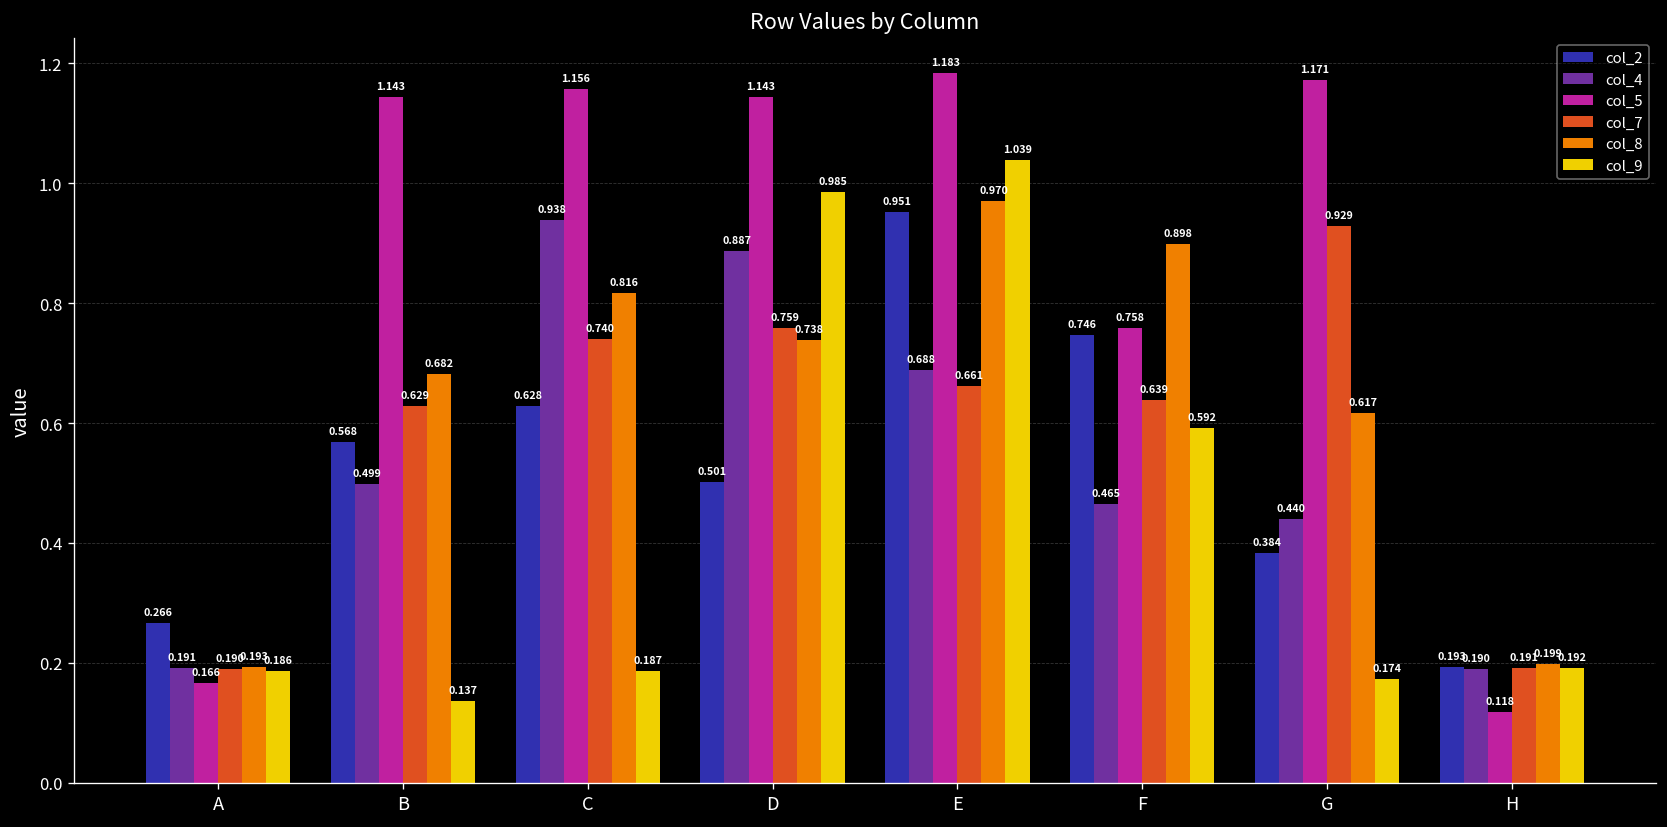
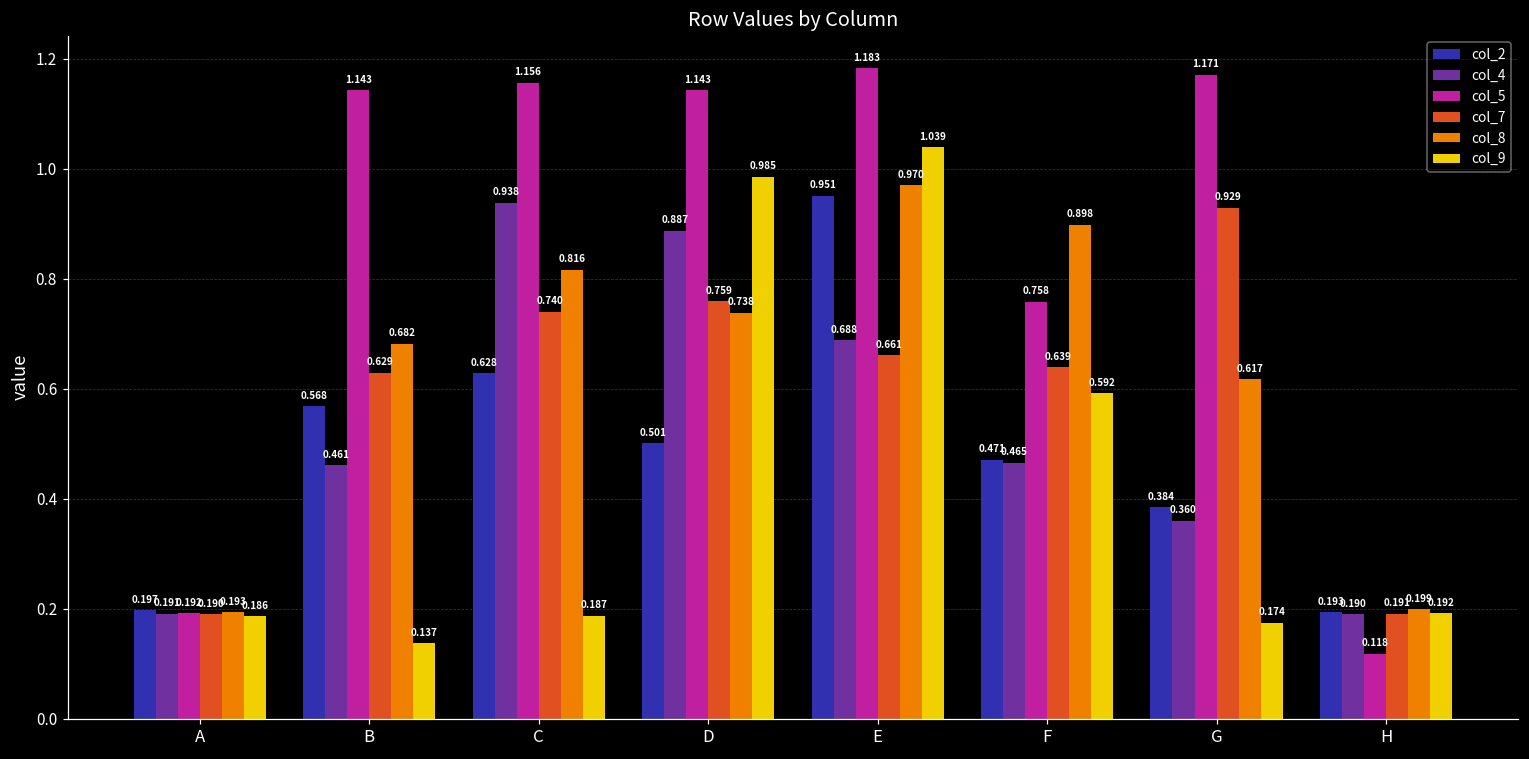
col_2, A: 0.266 -> 0.197
col_5, A: 0.166 -> 0.192
col_4, B: 0.499 -> 0.461
col_2, F: 0.746 -> 0.471
col_4, G: 0.440 -> 0.360
